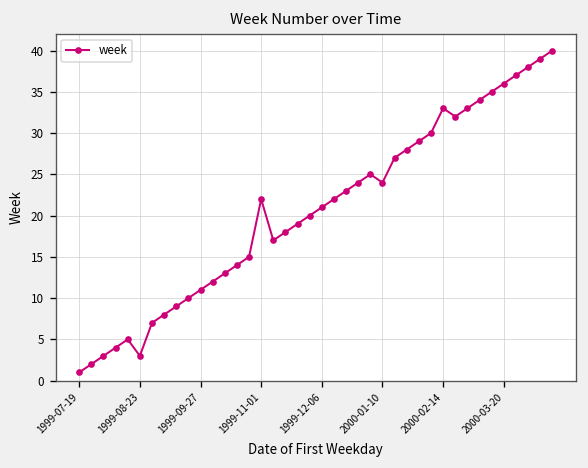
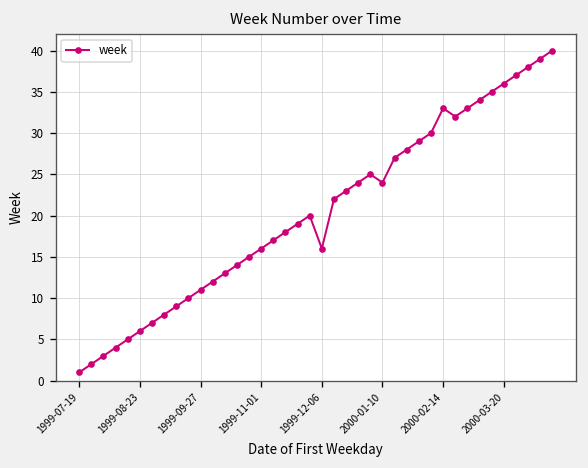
1999-08-23: 3 -> 6
1999-11-01: 22 -> 16
1999-12-06: 21 -> 16
